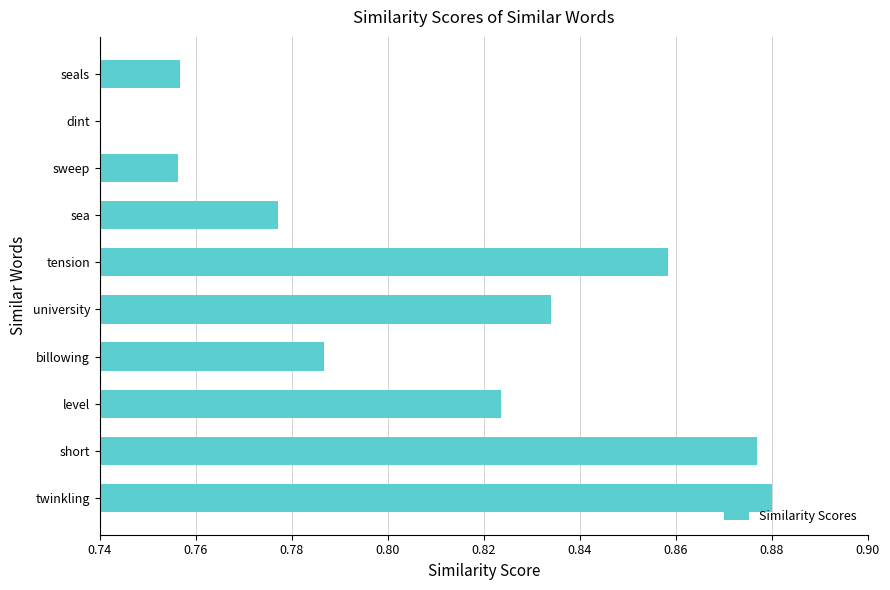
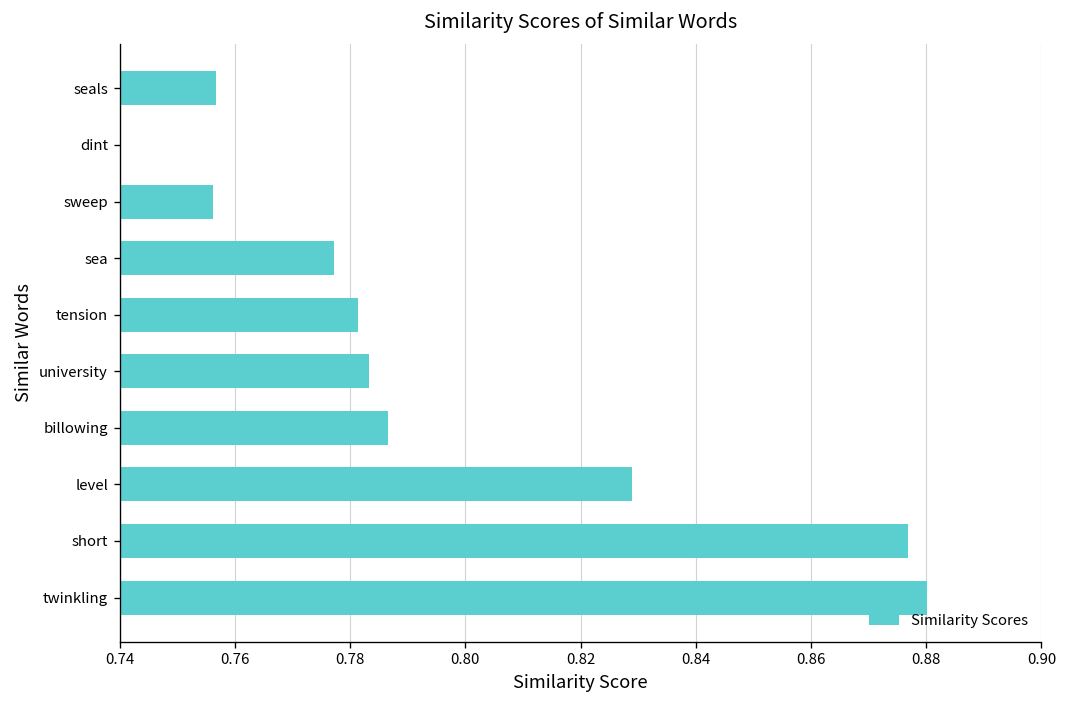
tension: 0.858 -> 0.781
university: 0.834 -> 0.783
level: 0.824 -> 0.829
